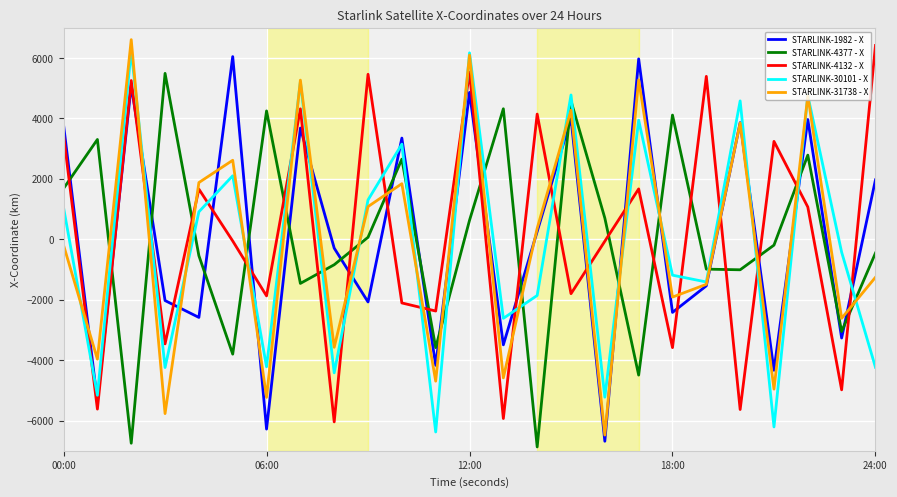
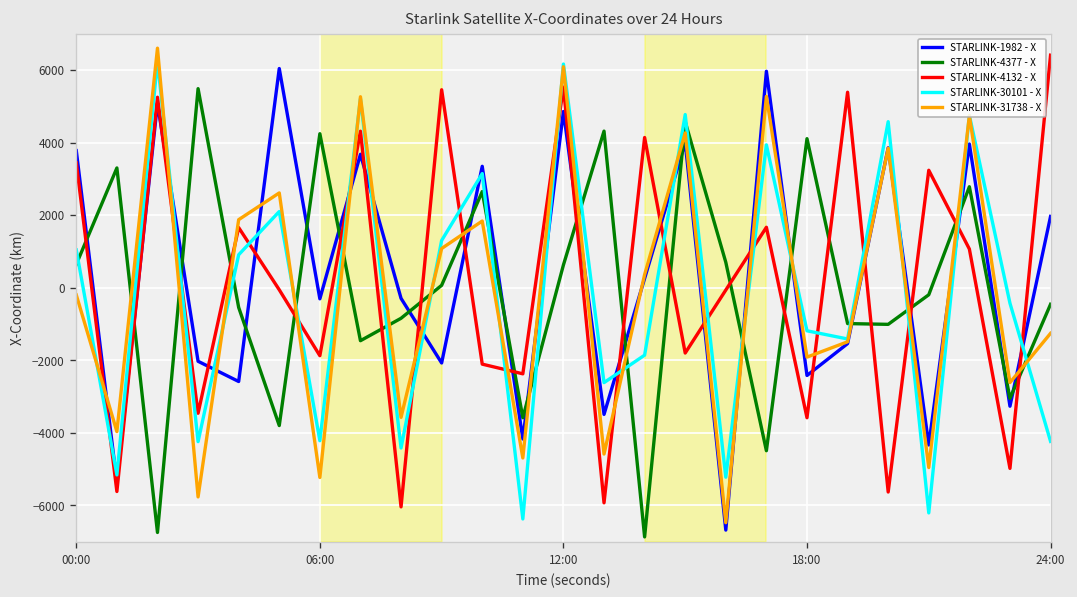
STARLINK-4377 - X, 00:00: 1700 -> 600
STARLINK-1982 - X, 06:00: -6300 -> -300
